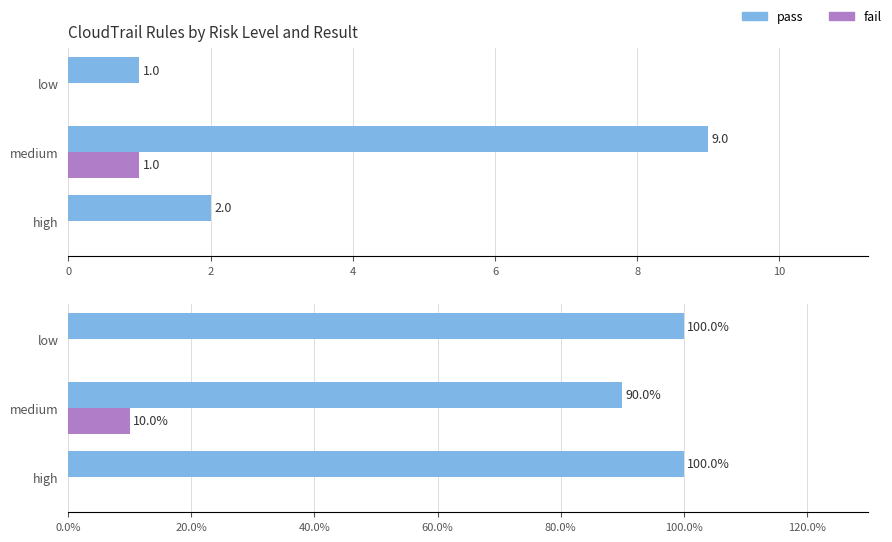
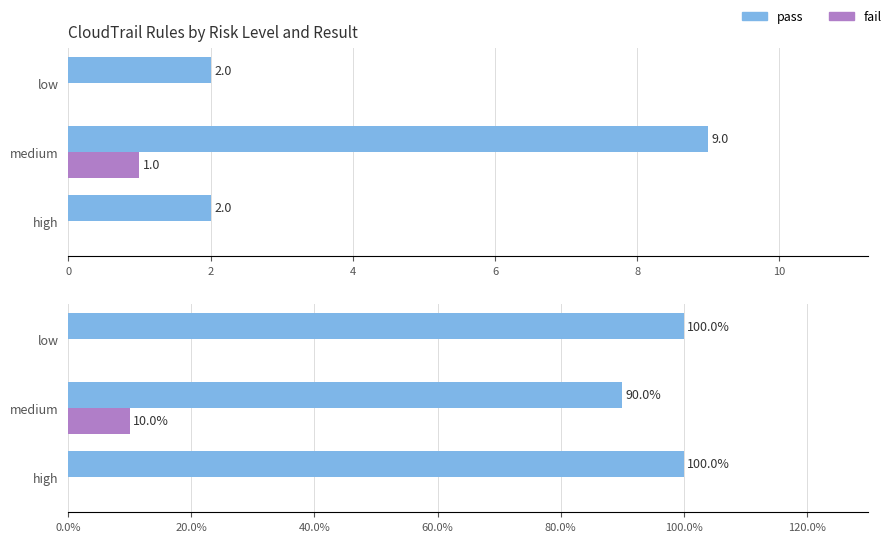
CloudTrail Rules by Risk Level and Result, pass, low: 1.0 -> 2.0
